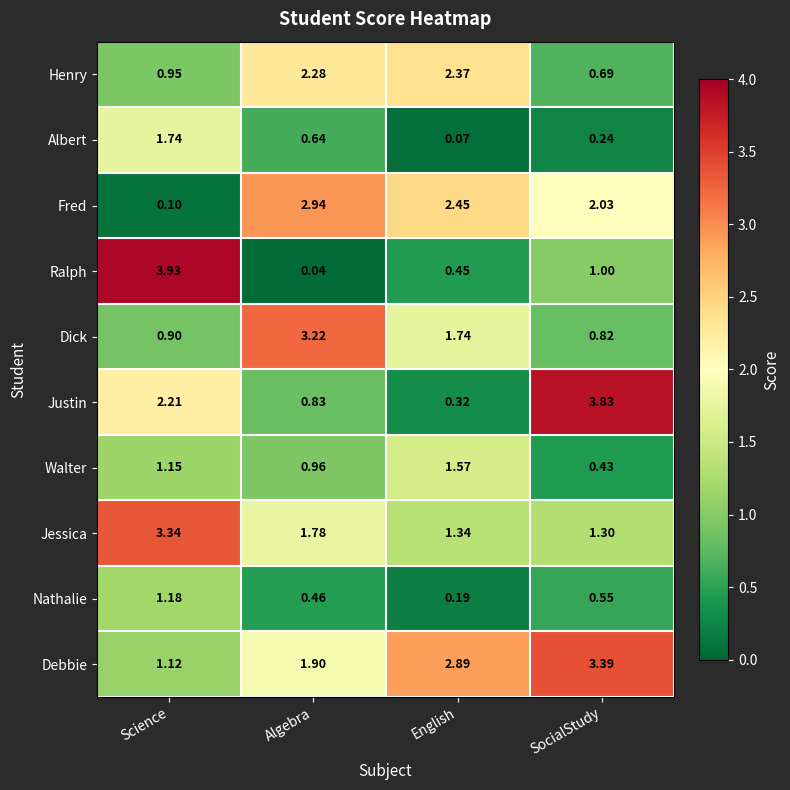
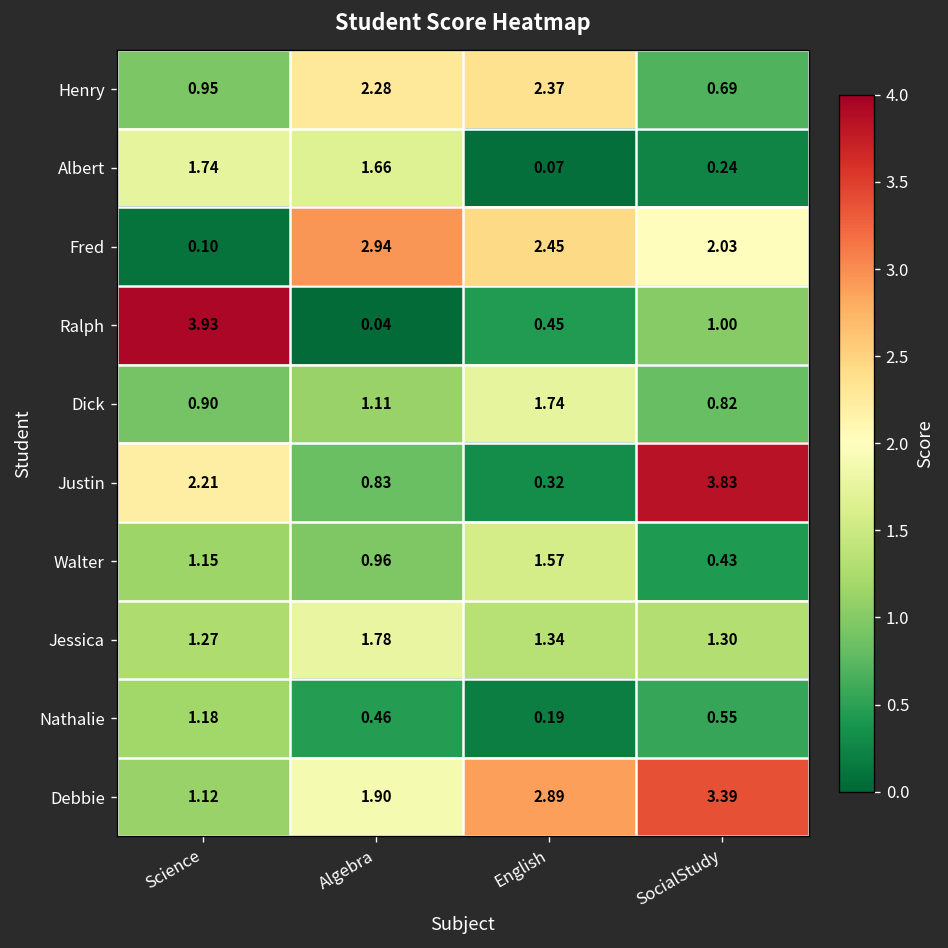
Albert, Algebra: 0.64 -> 1.66
Dick, Algebra: 3.22 -> 1.11
Jessica, Science: 3.34 -> 1.27
